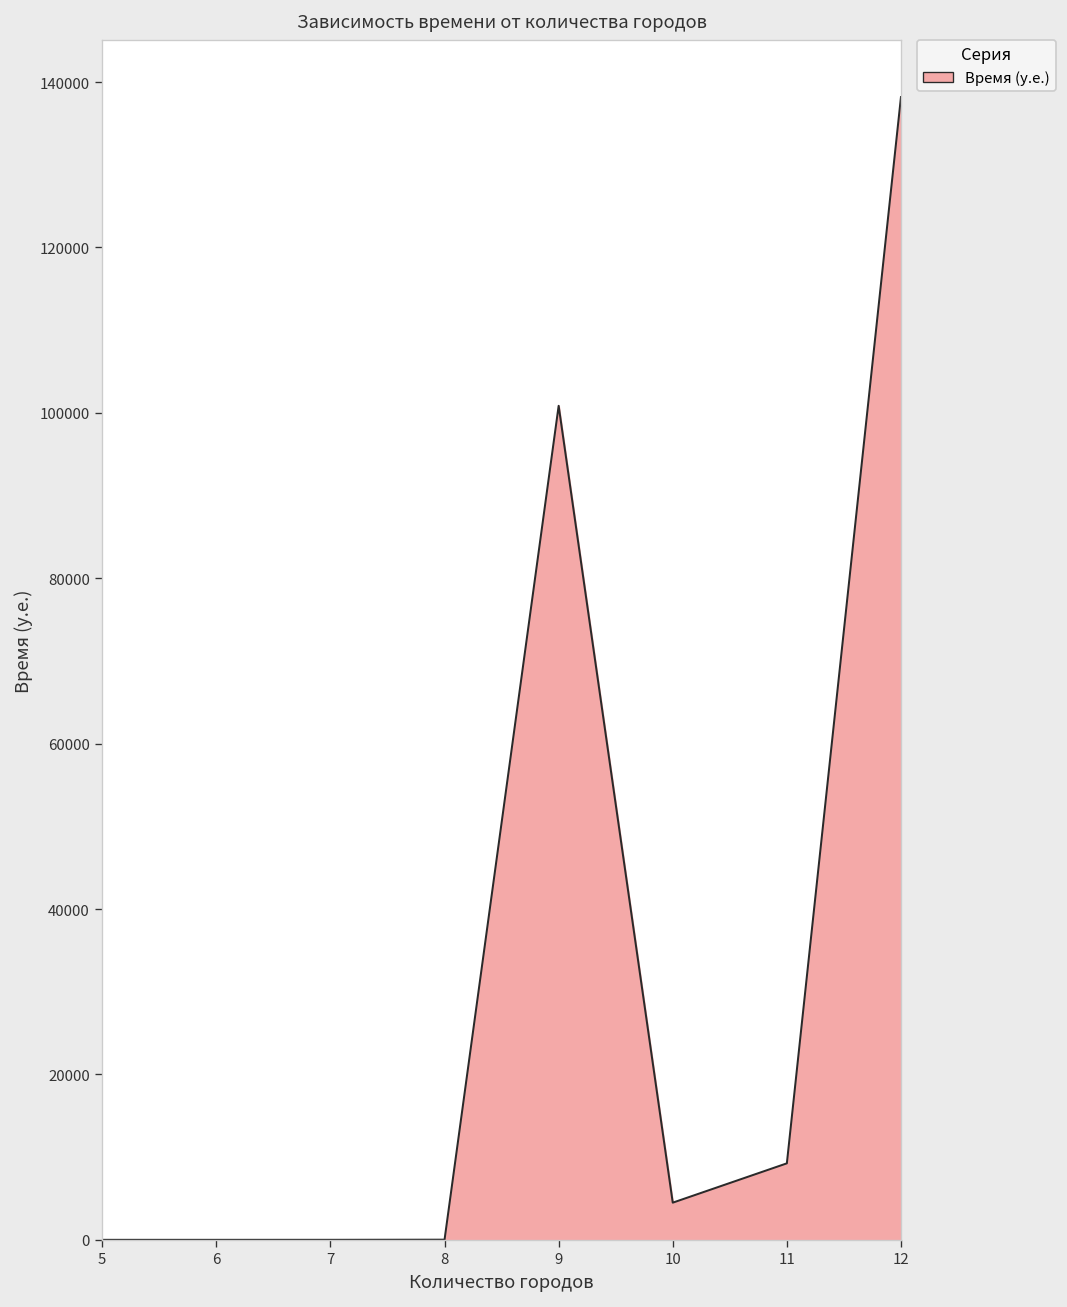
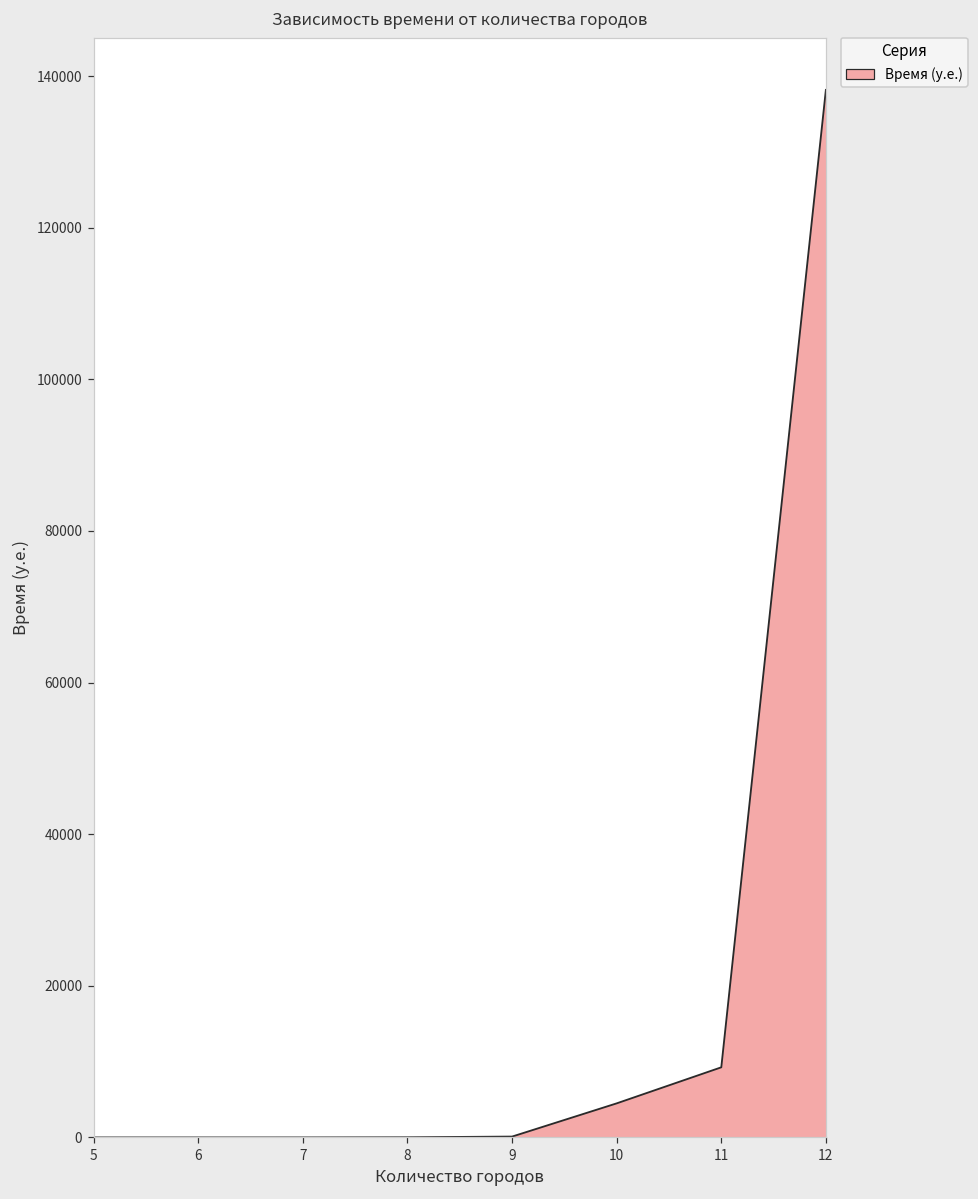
9: 101000 -> 0
